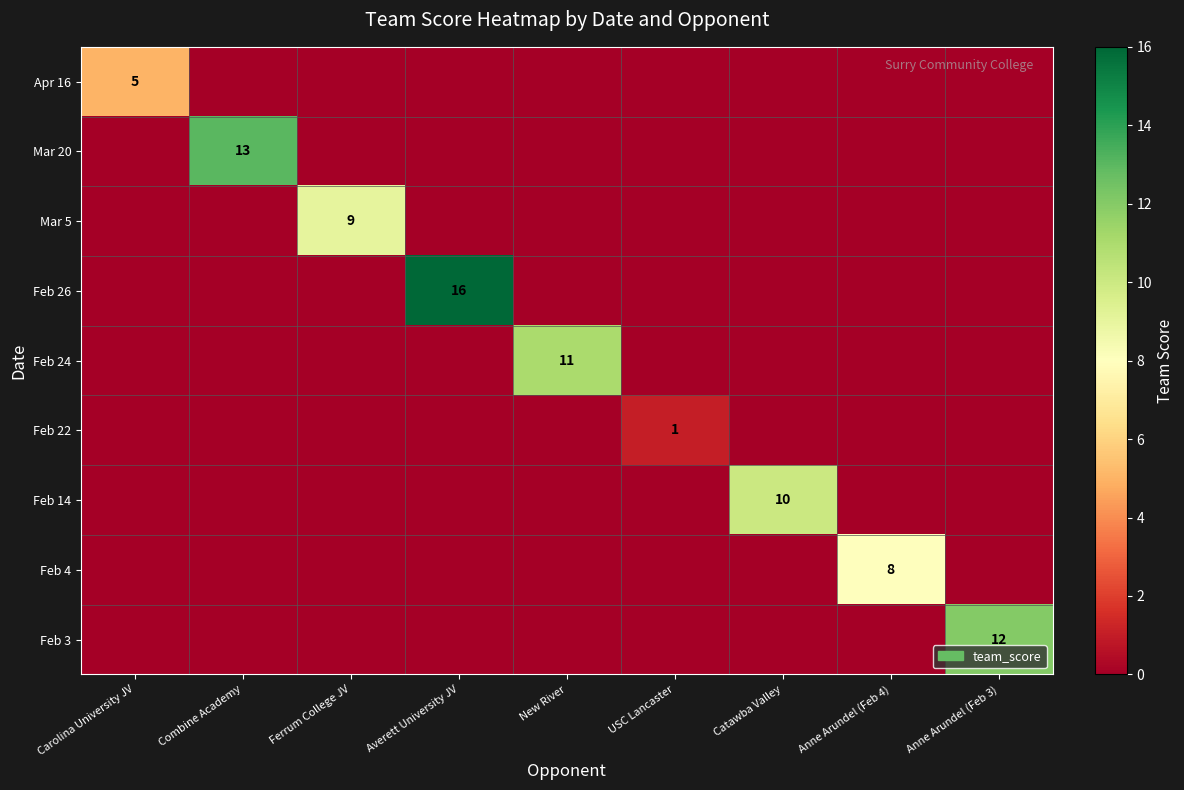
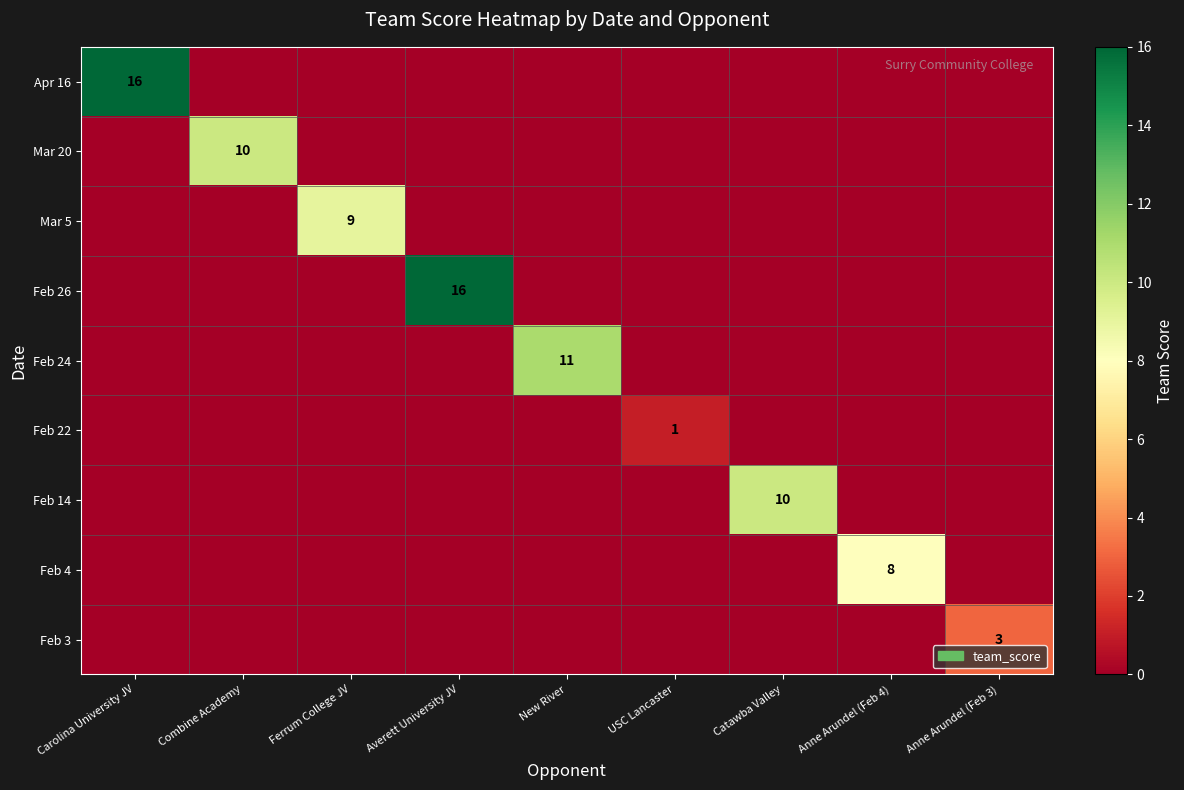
Apr 16, Carolina University JV: 5 -> 16
Mar 20, Combine Academy: 13 -> 10
Feb 3, Anne Arundel (Feb 3): 12 -> 3
